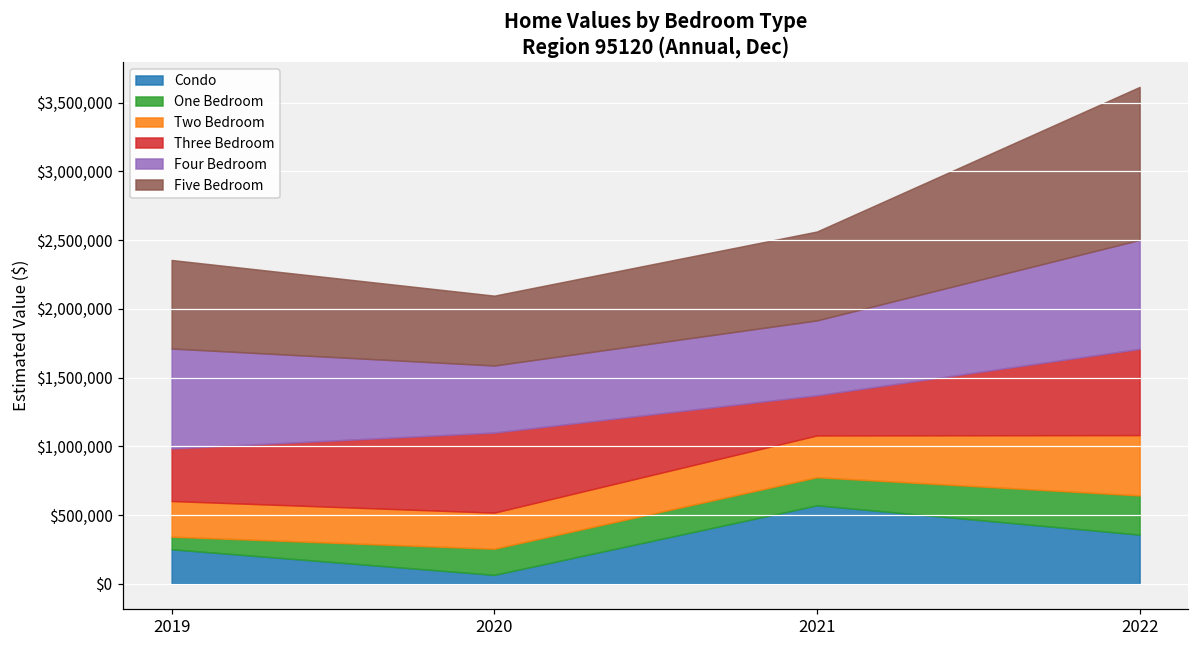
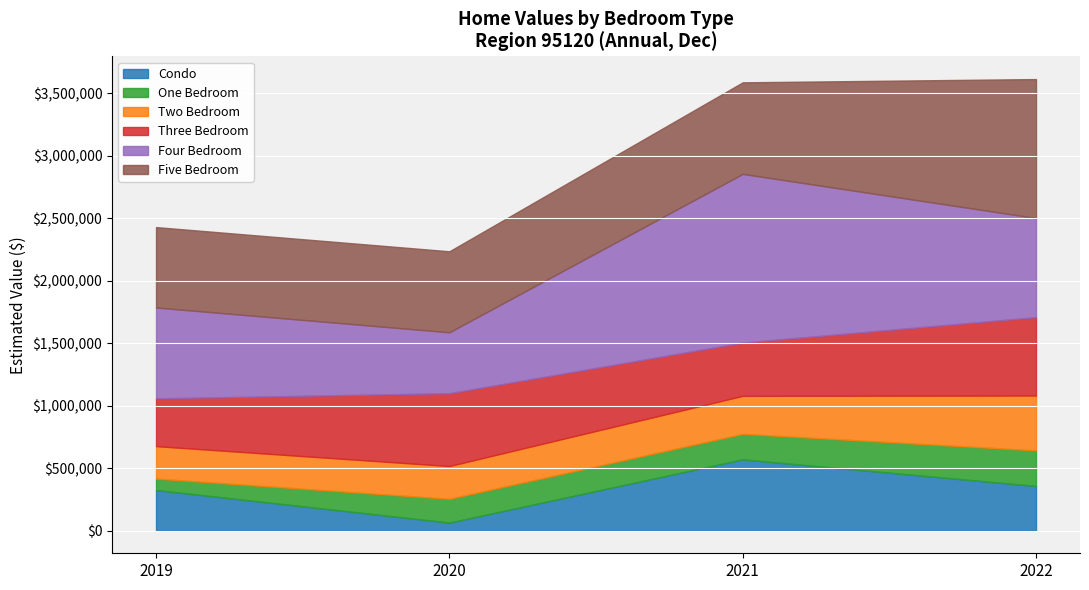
Condo, 2019: $250,000 -> $330,000
Five Bedroom, 2020: $510,000 -> $650,000
Three Bedroom, 2021: $290,000 -> $430,000
Four Bedroom, 2021: $540,000 -> $1,350,000
Five Bedroom, 2021: $650,000 -> $730,000
